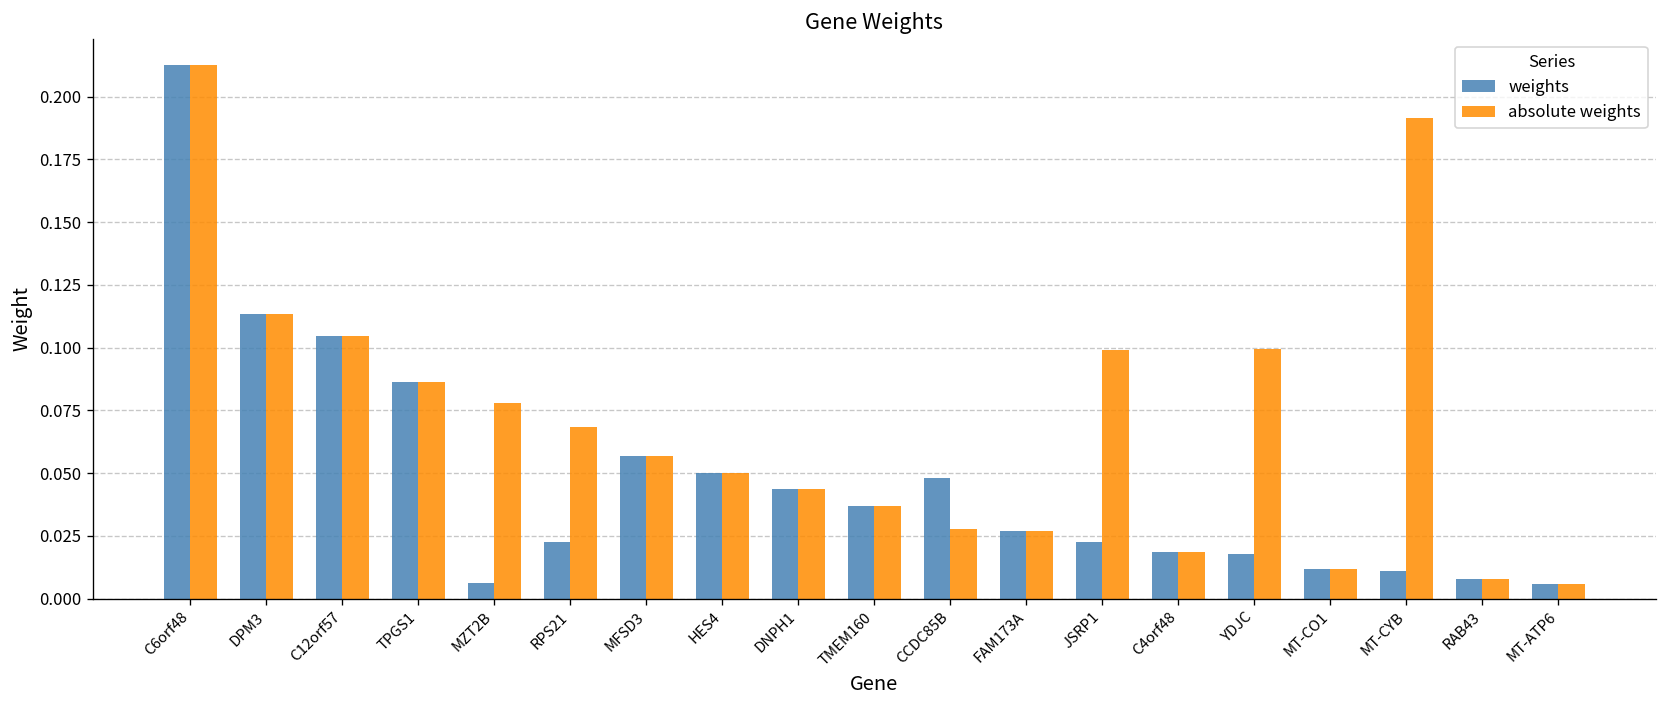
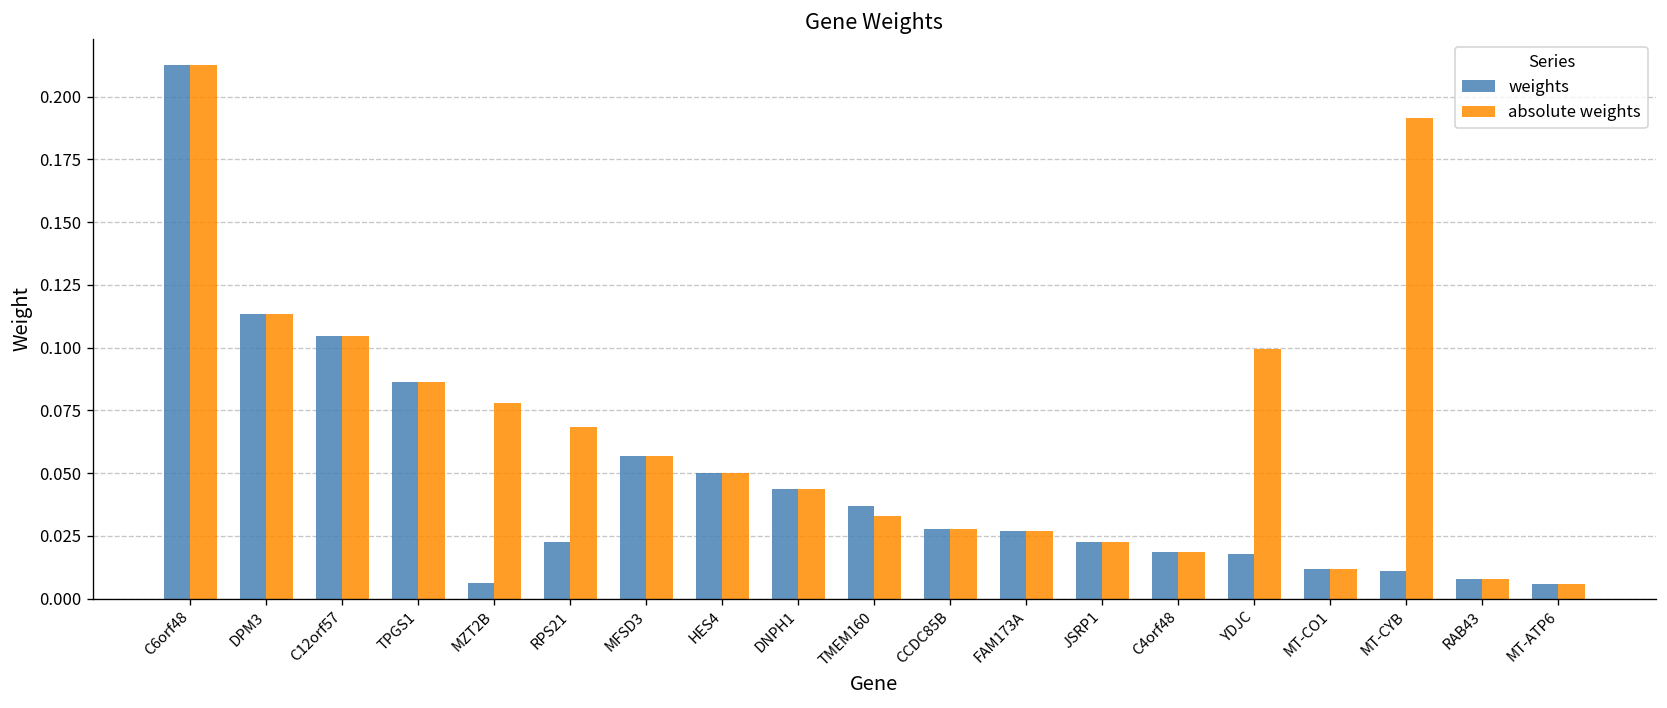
absolute weights, TMEM160: 0.037 -> 0.033
weights, CCDC85B: 0.048 -> 0.028
absolute weights, JSRP1: 0.099 -> 0.023
